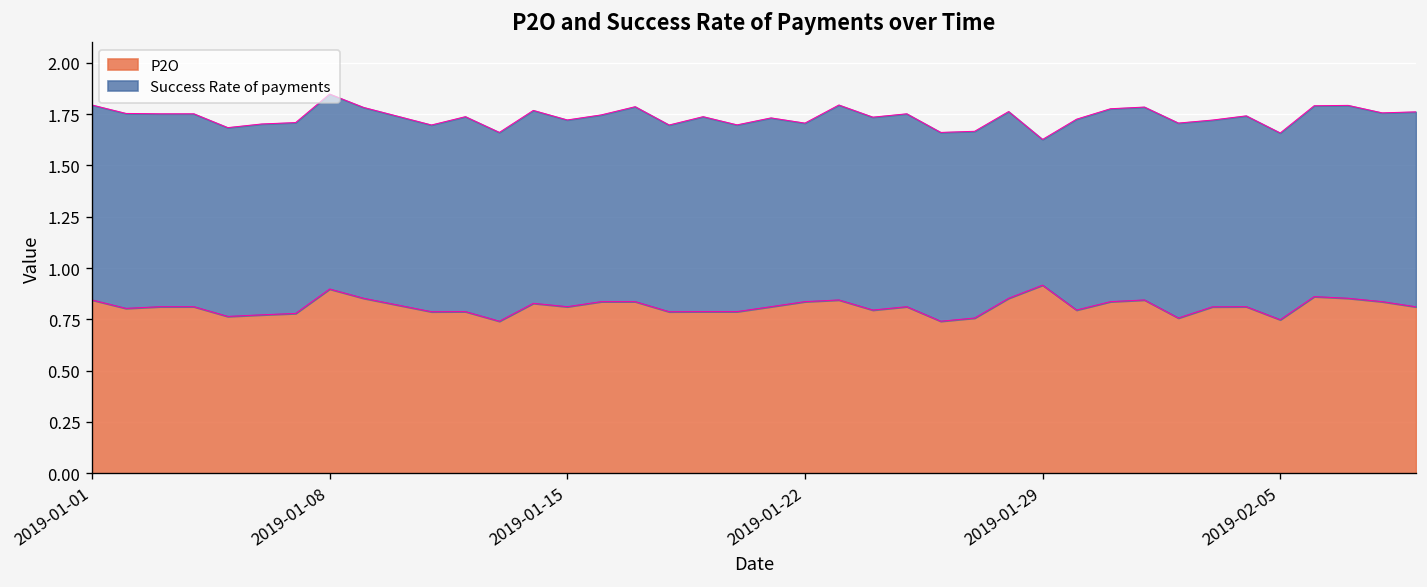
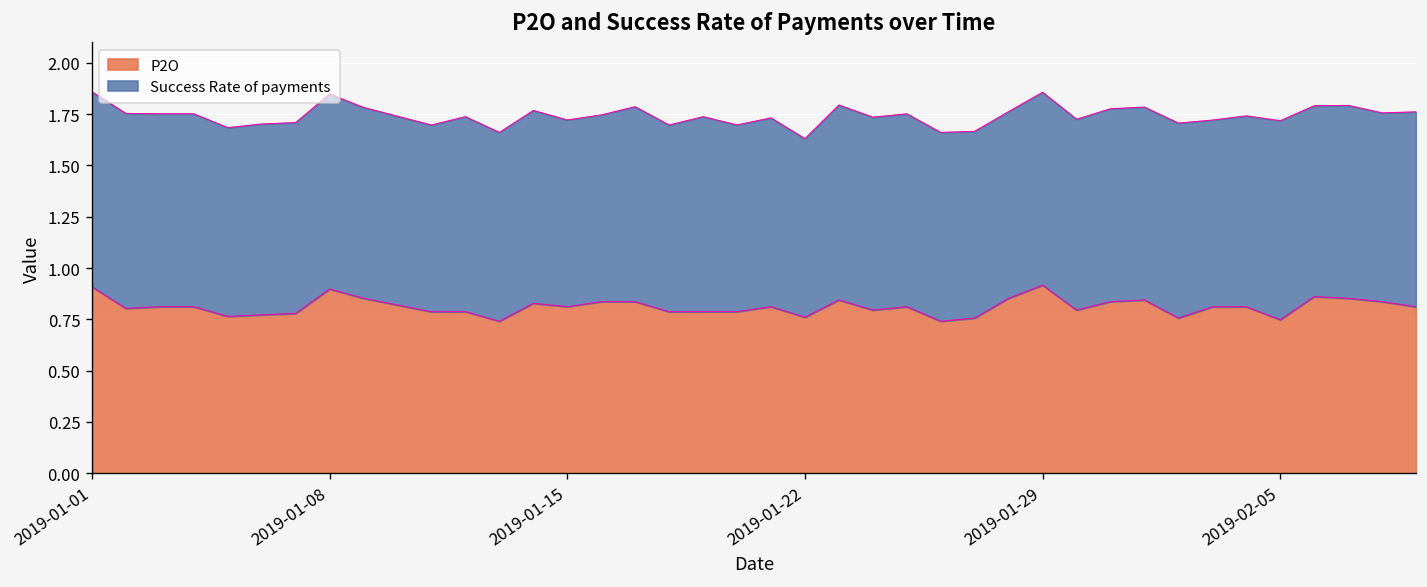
P2O, 2019-01-01: 0.84 -> 0.91
P2O, 2019-01-22: 0.84 -> 0.76
Success Rate of payments, 2019-01-29: 0.71 -> 0.94
Success Rate of payments, 2019-02-05: 0.91 -> 0.97
